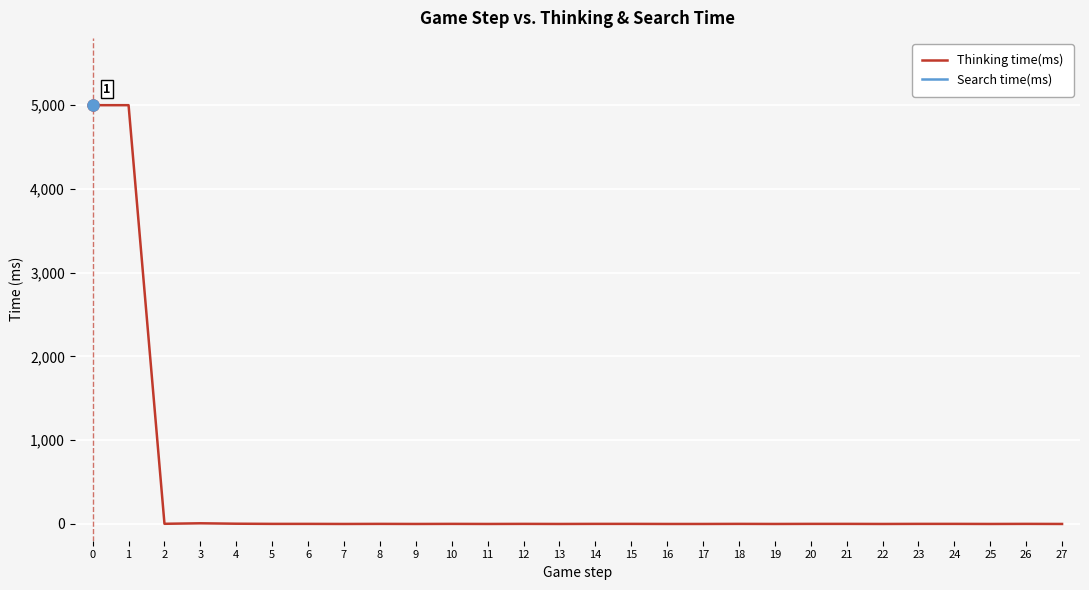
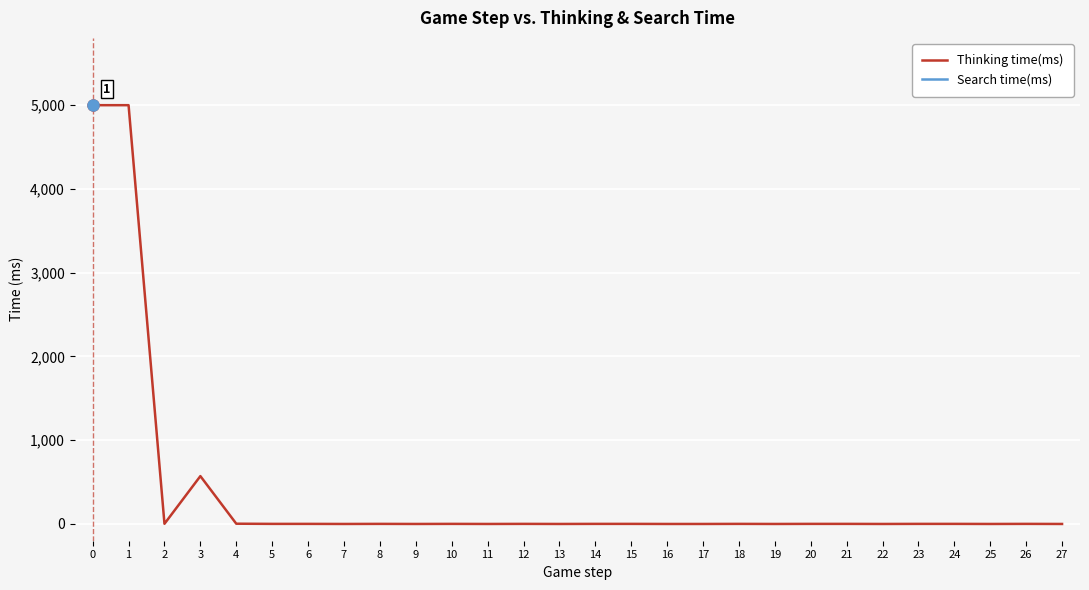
Thinking time(ms), 3: 0 -> 600
